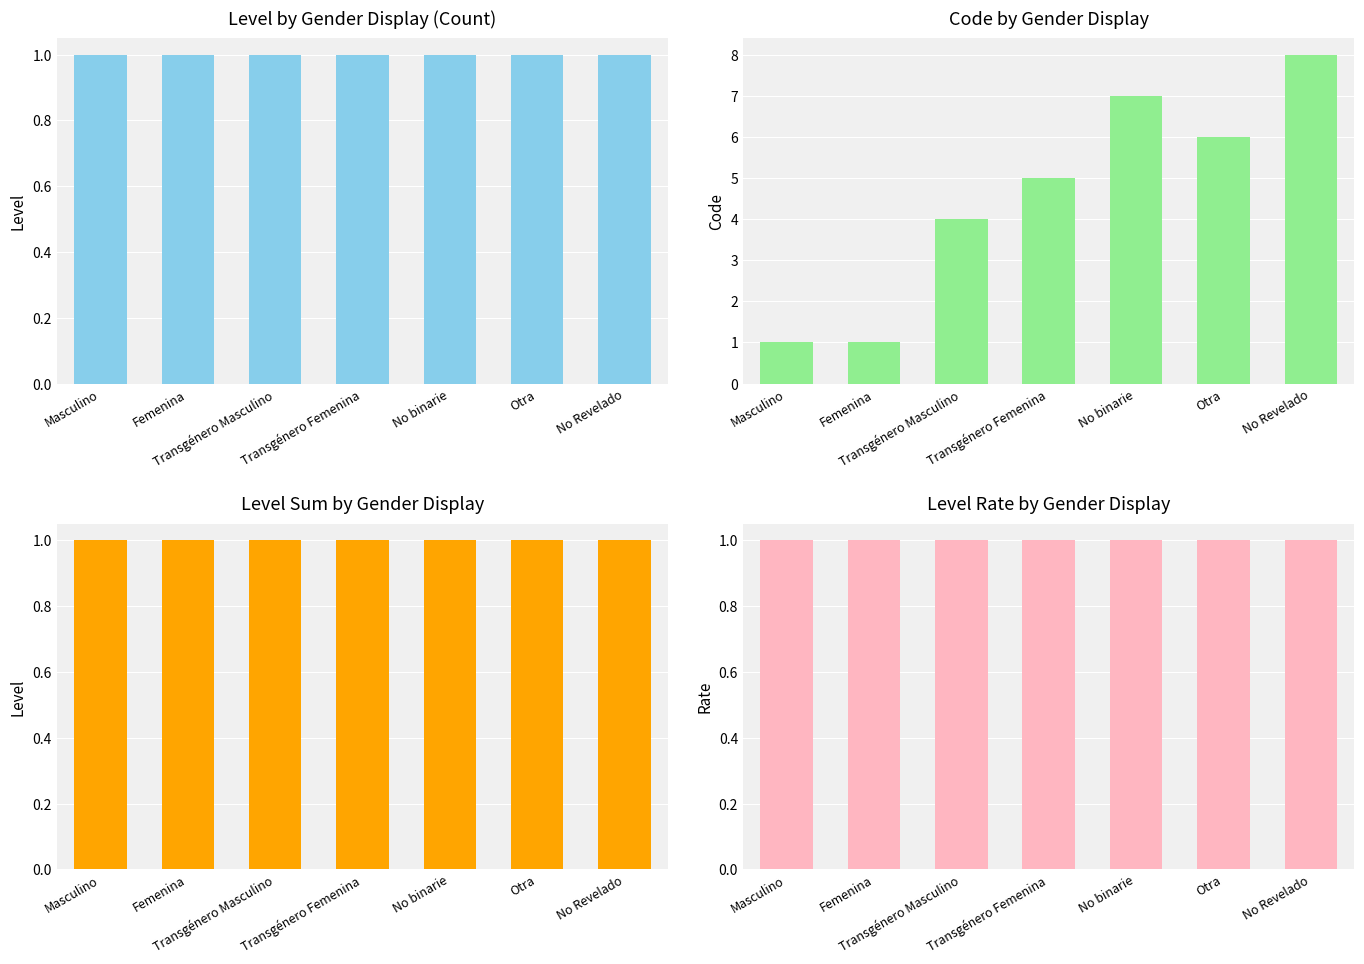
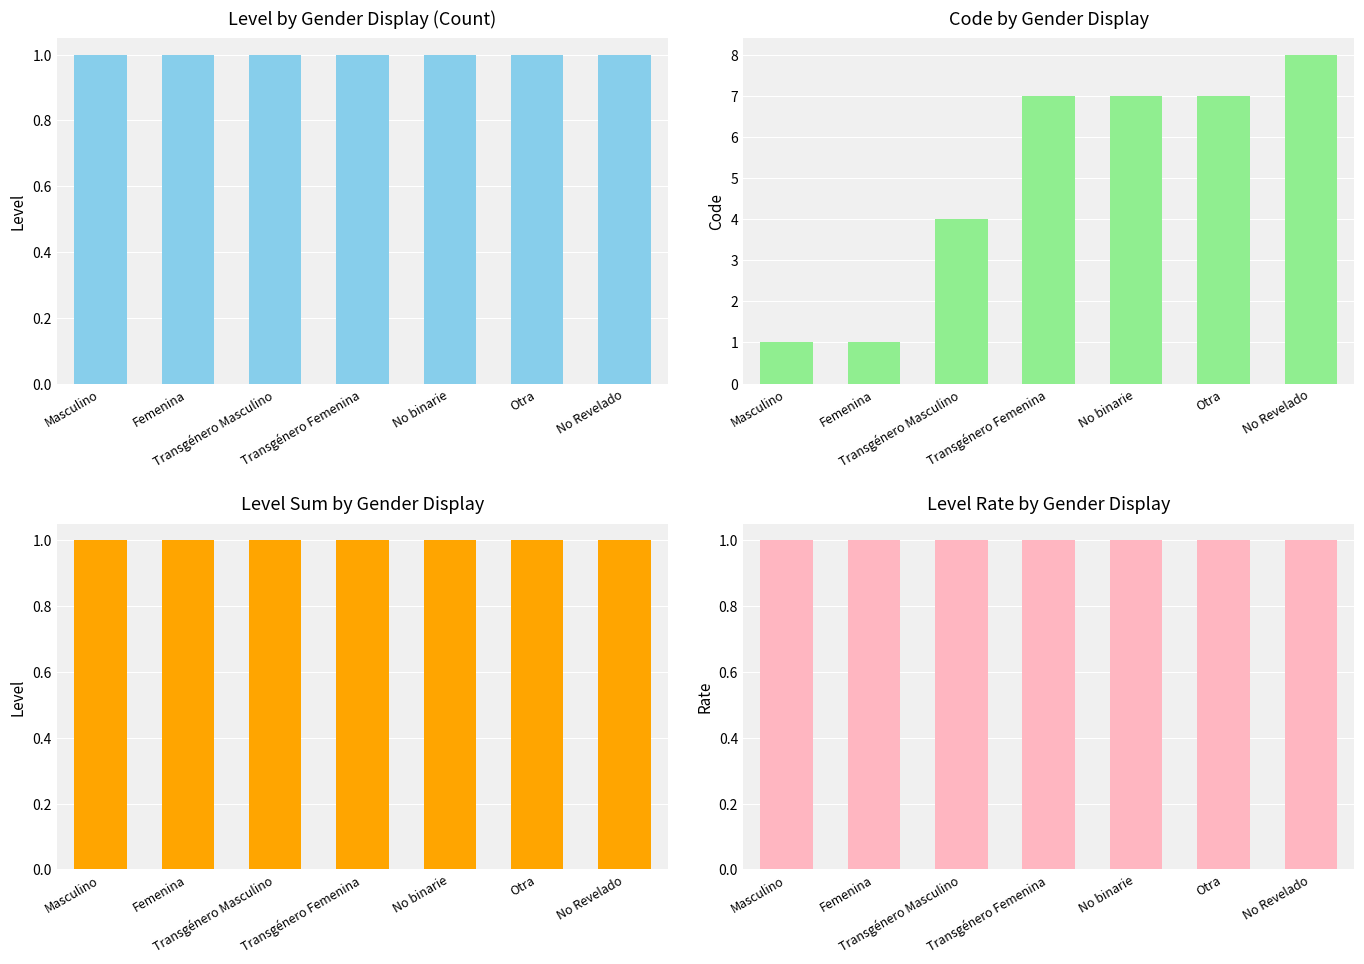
Code by Gender Display, Transgénero Femenina: 5 -> 7
Code by Gender Display, Otra: 6 -> 7
